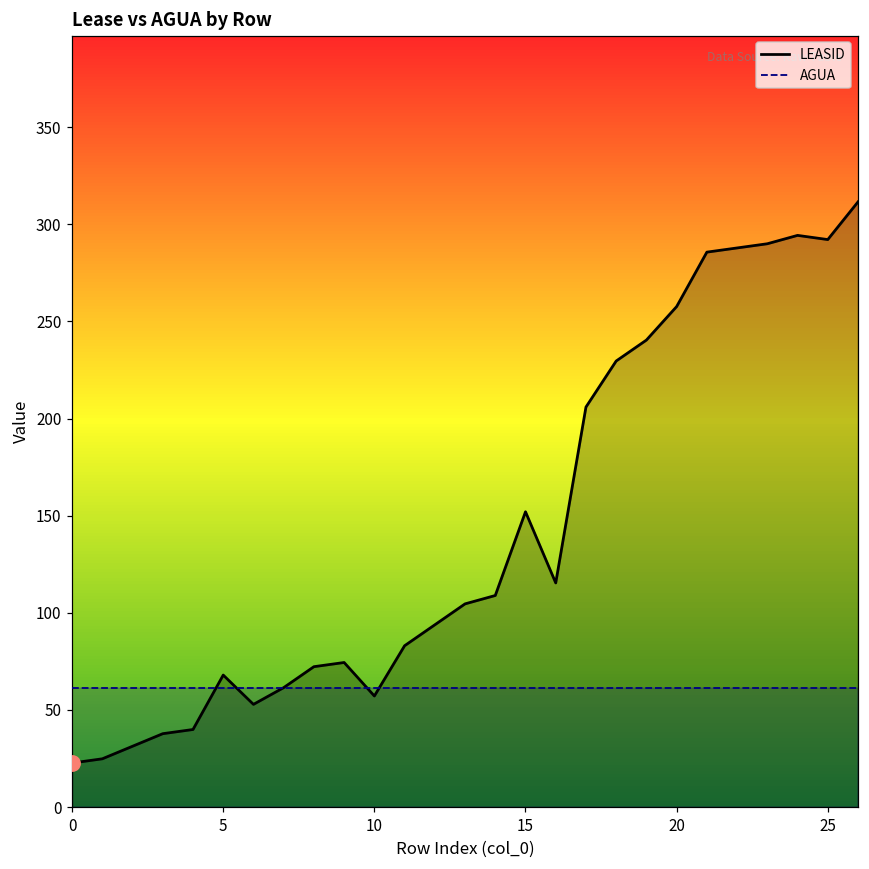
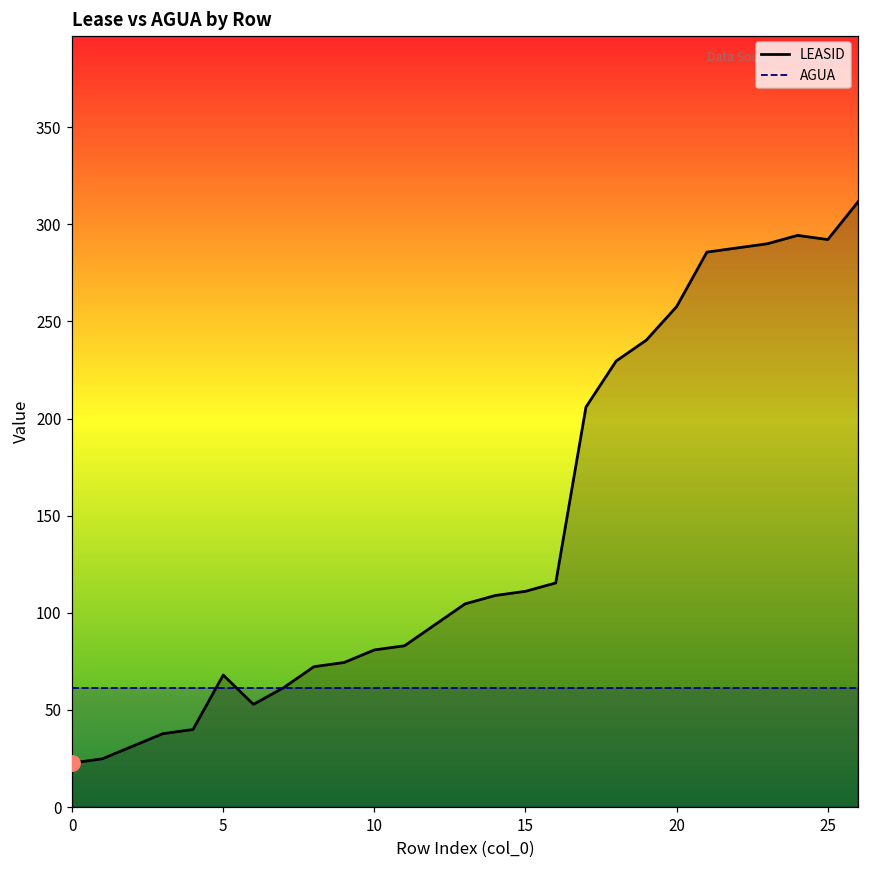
LEASID, 10: 57 -> 81
LEASID, 15: 152 -> 111
